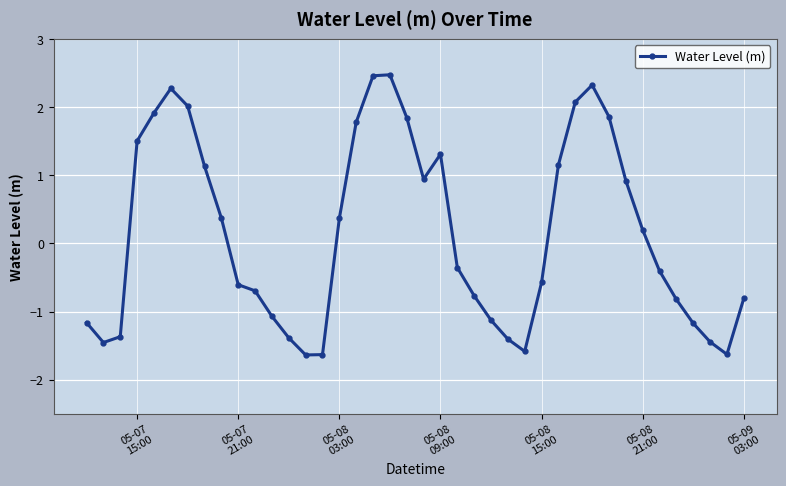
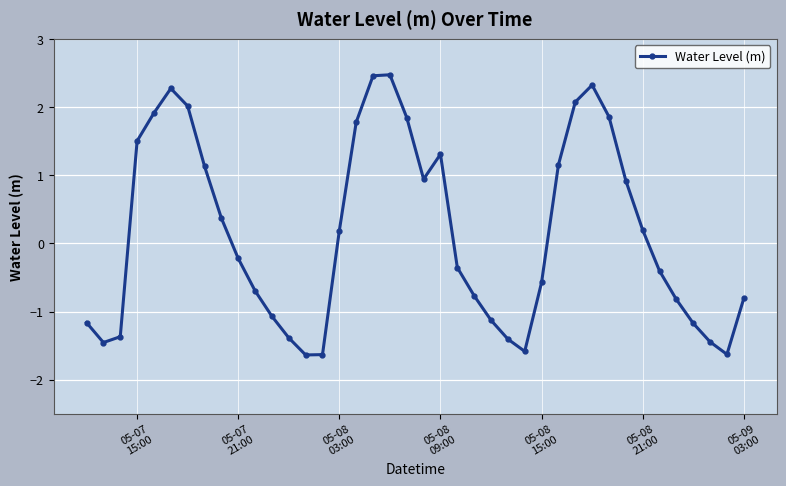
05-07 21:00: -0.6 -> -0.2
05-08 03:00: 0.4 -> 0.2
